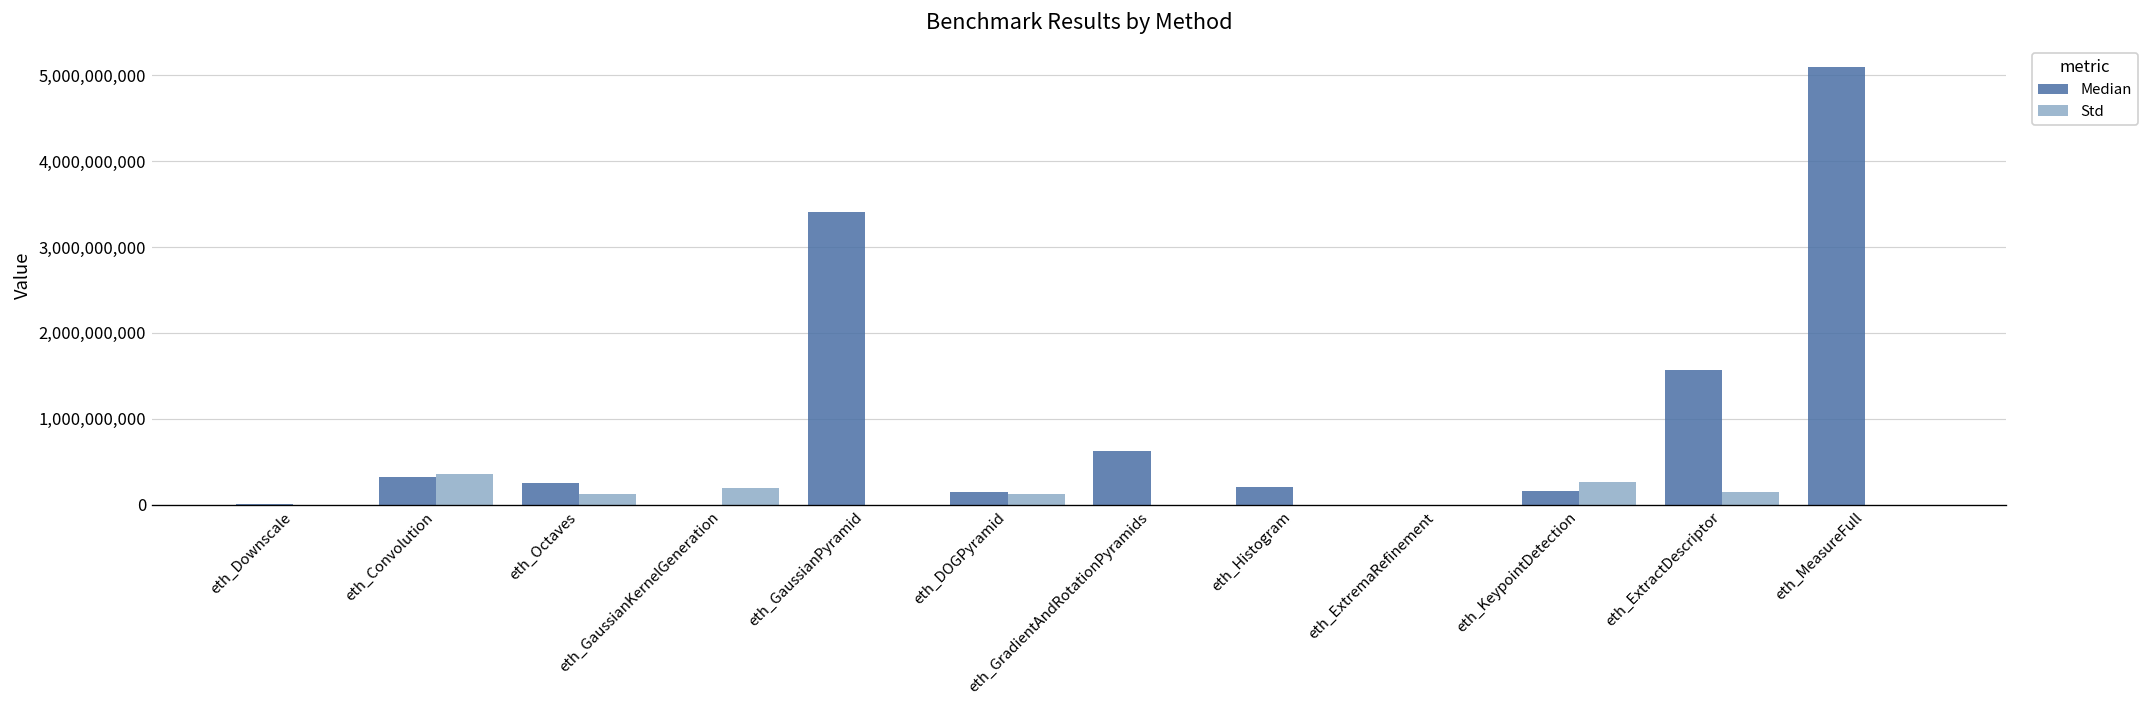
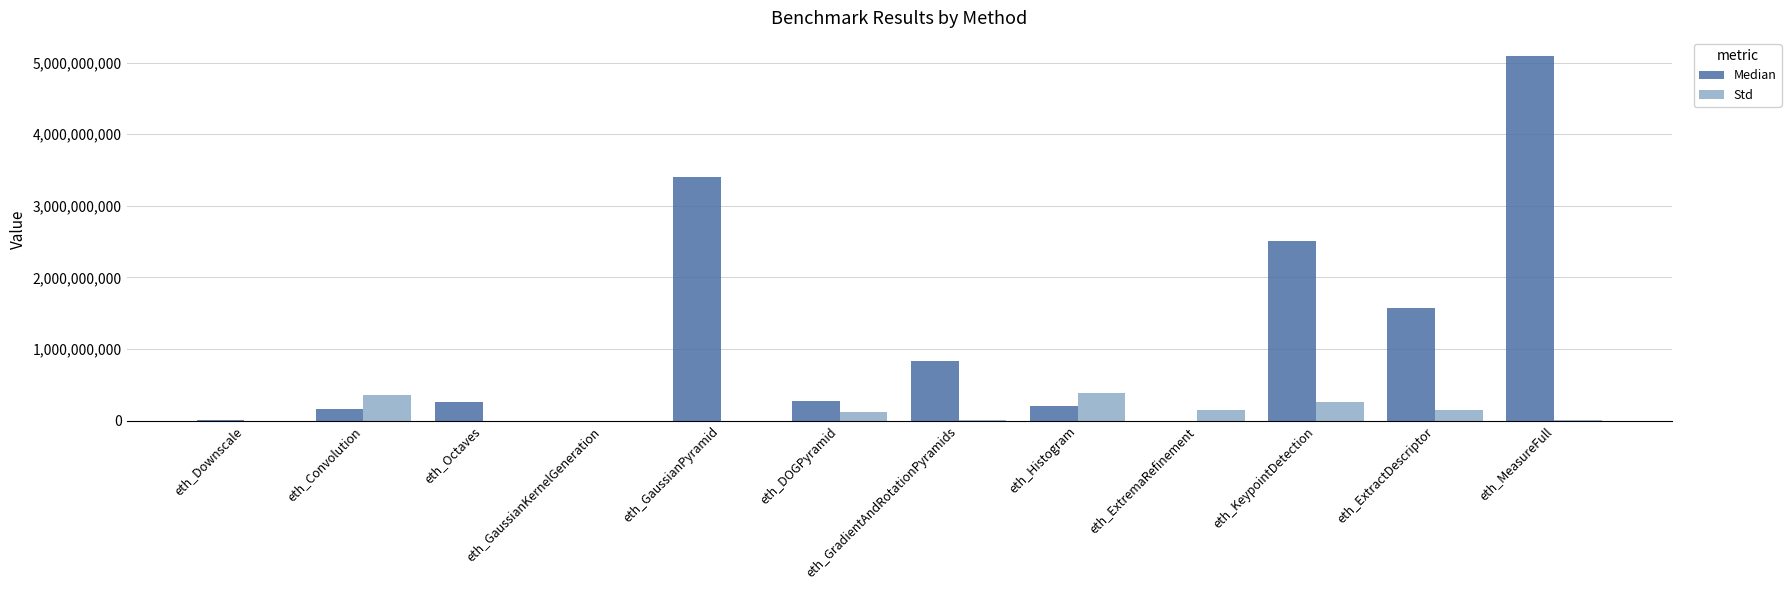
Median, eth_Convolution: 300,000,000 -> 200,000,000
Std, eth_Octaves: 100,000,000 -> 0
Std, eth_GaussianKernelGeneration: 200,000,000 -> 0
Median, eth_DOGPyramid: 100,000,000 -> 300,000,000
Median, eth_GradientAndRotationPyramids: 600,000,000 -> 800,000,000
Std, eth_Histogram: 0 -> 400,000,000
Std, eth_ExtremaRefinement: 0 -> 200,000,000
Median, eth_KeypointDetection: 200,000,000 -> 2,500,000,000
